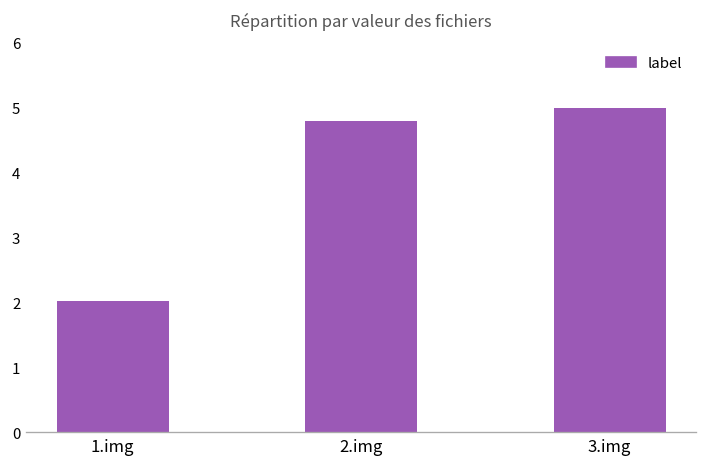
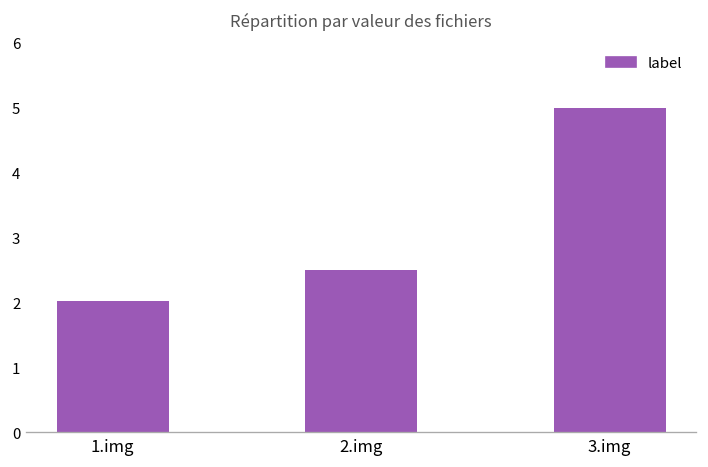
2.img: 4.8 -> 2.5
